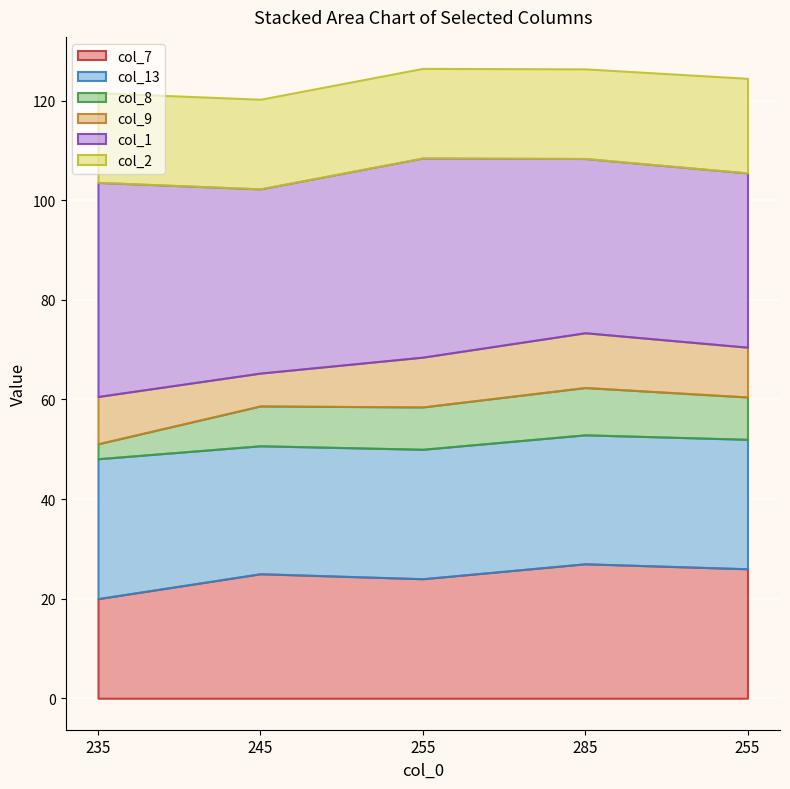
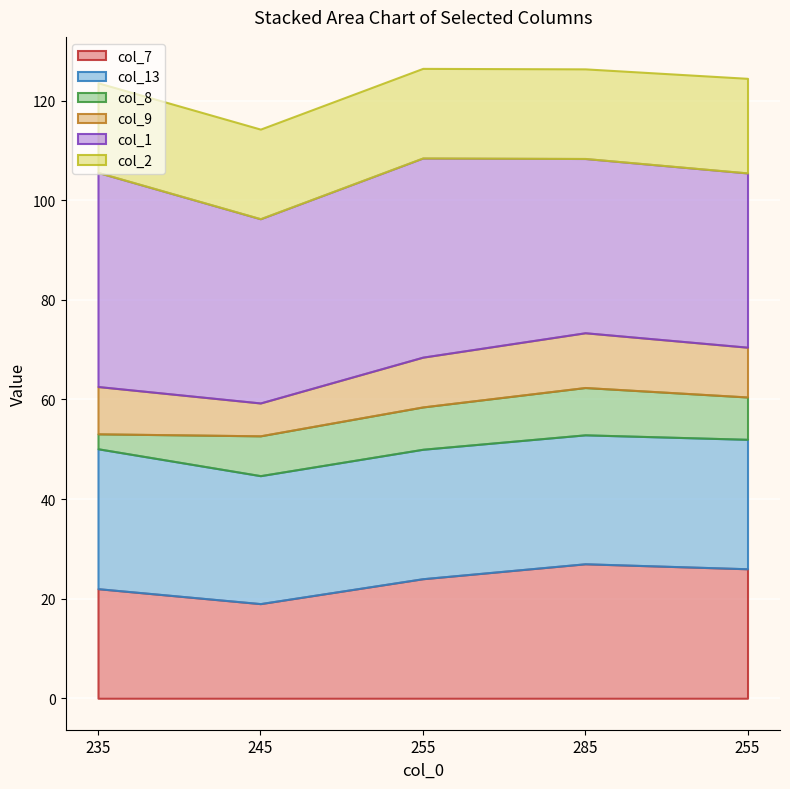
col_7, 235: 20 -> 22
col_7, 245: 25 -> 19
